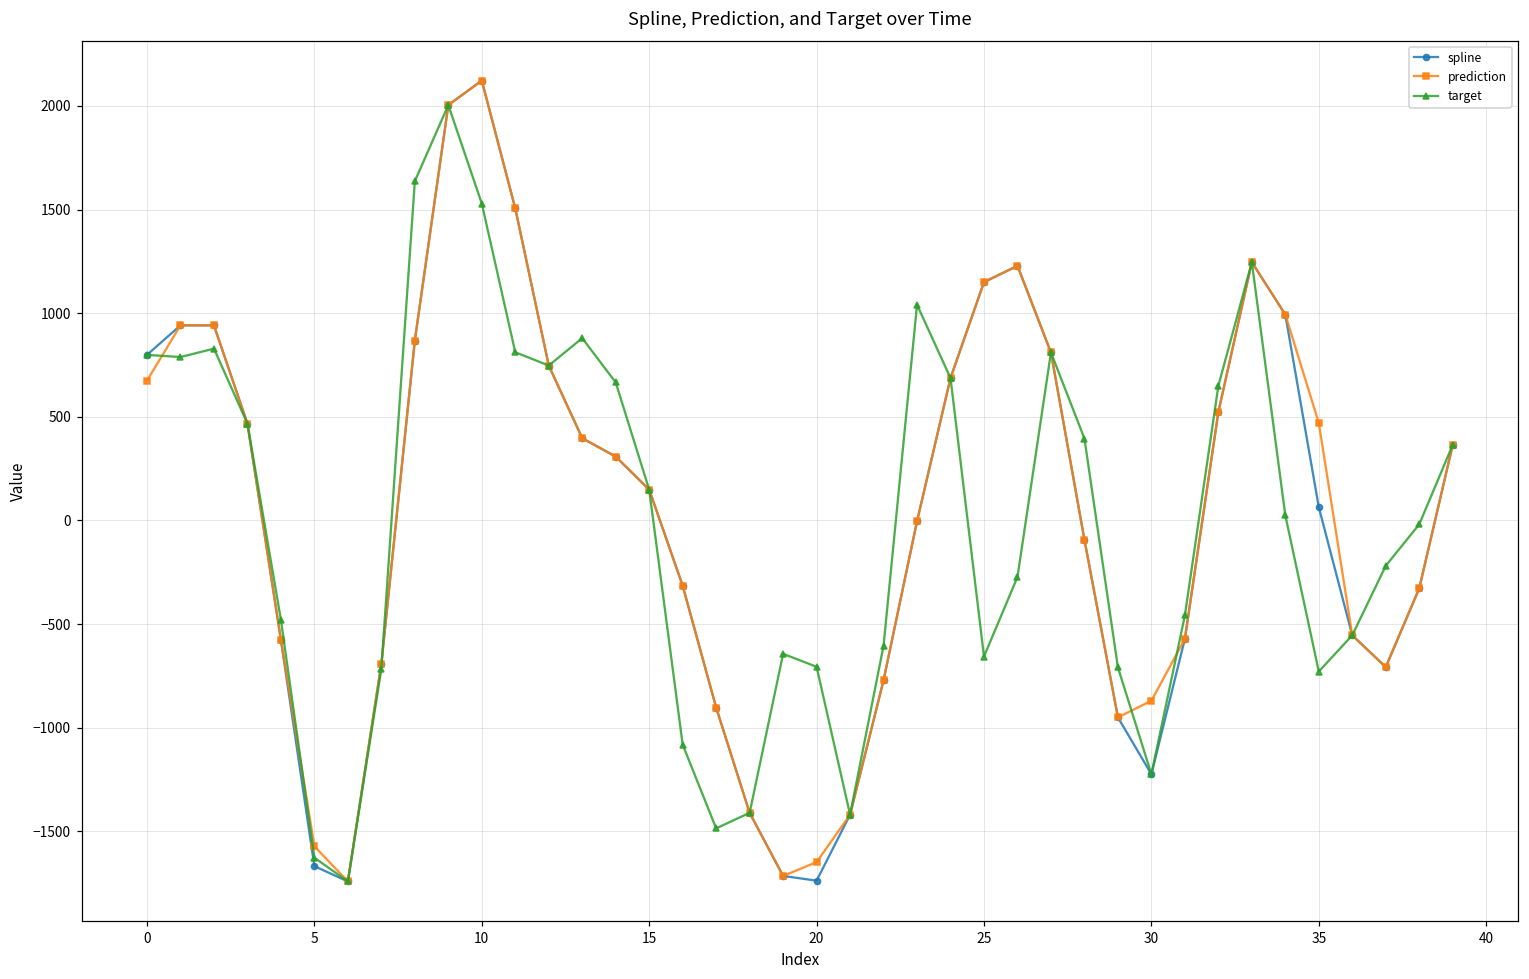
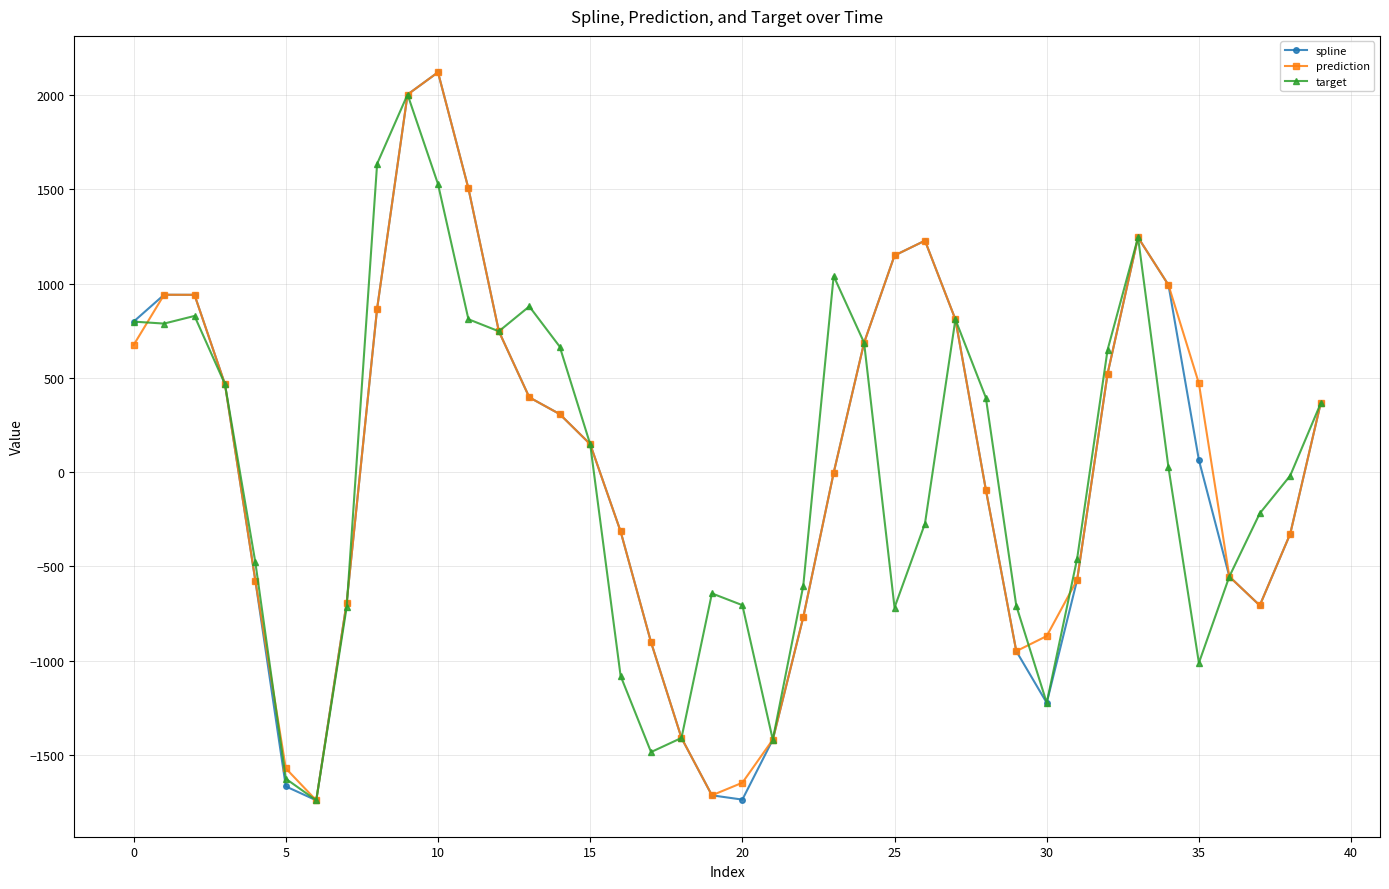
target, 25: -660 -> -720
target, 35: -730 -> -1010
